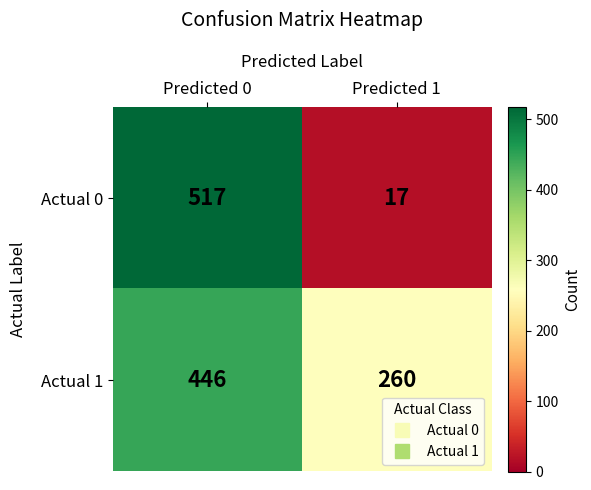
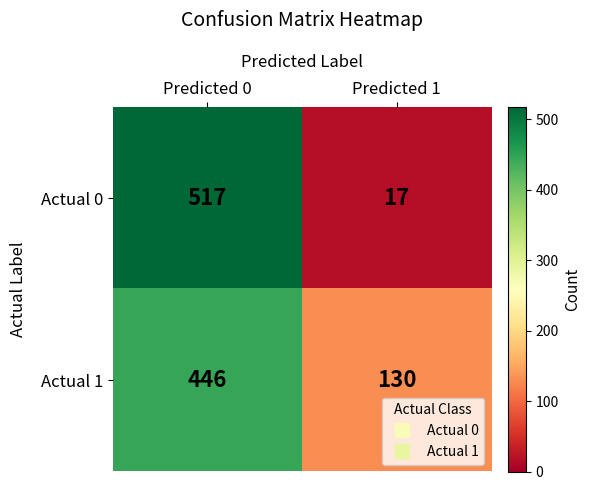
Actual 1, Predicted 1: 260 -> 130
